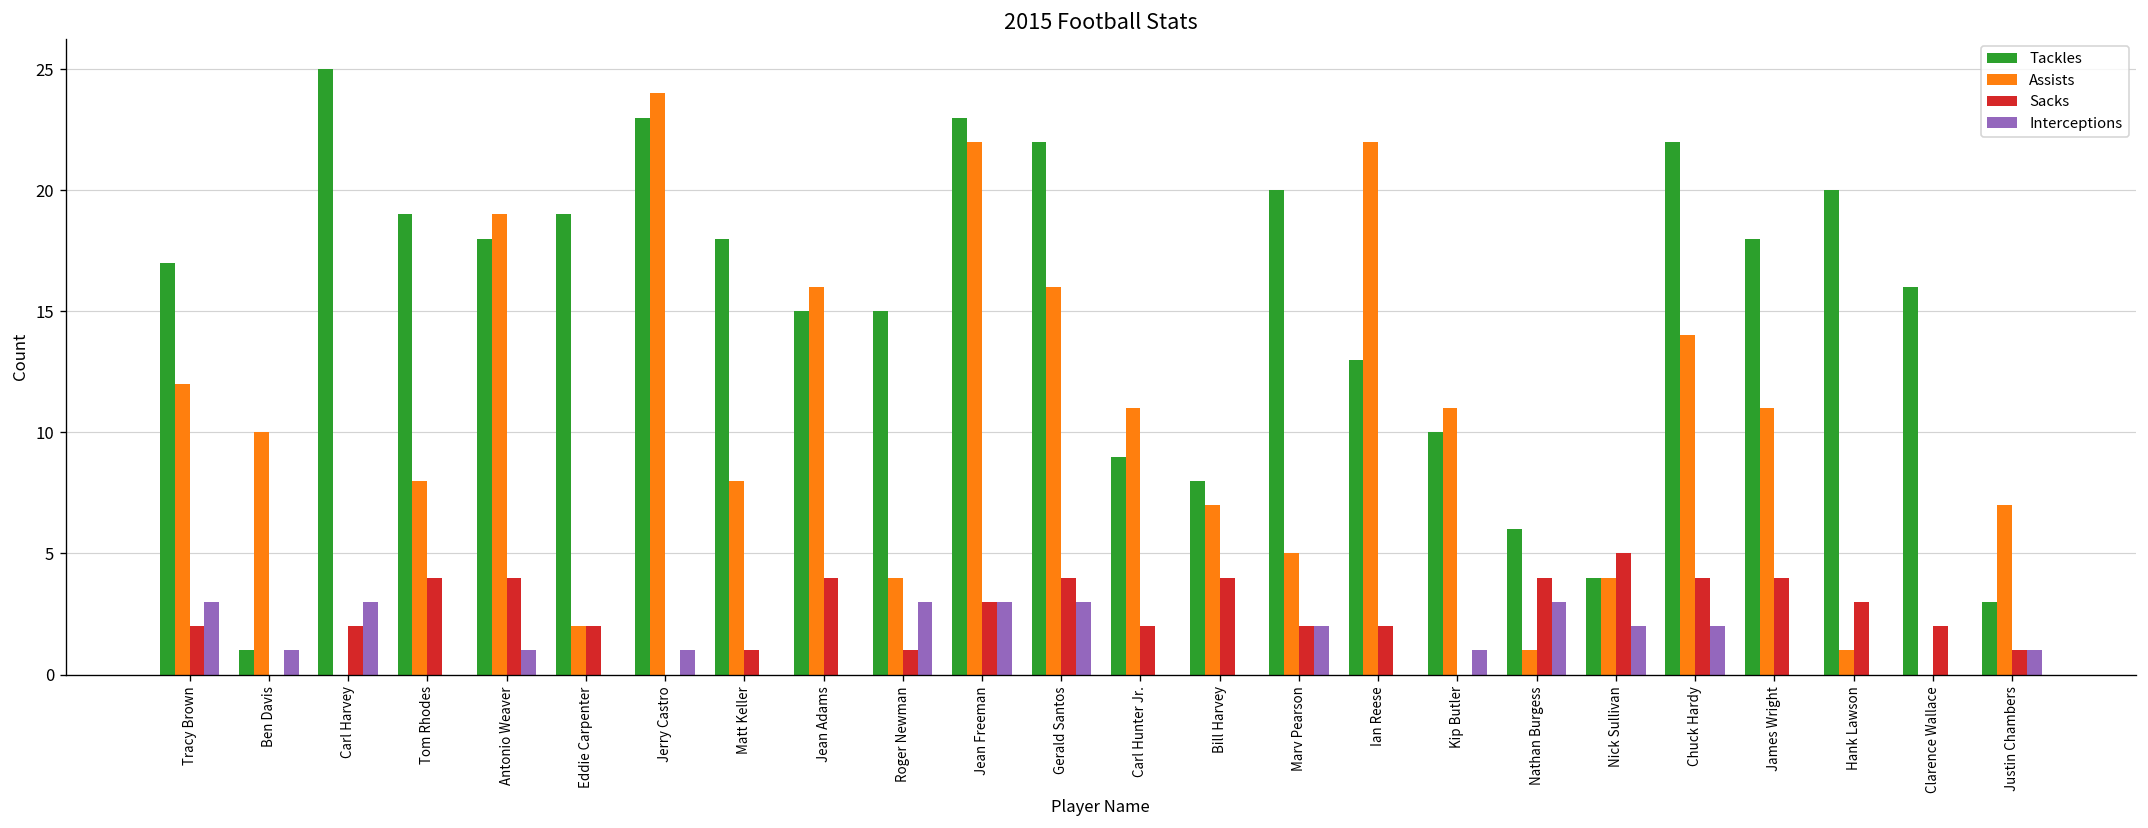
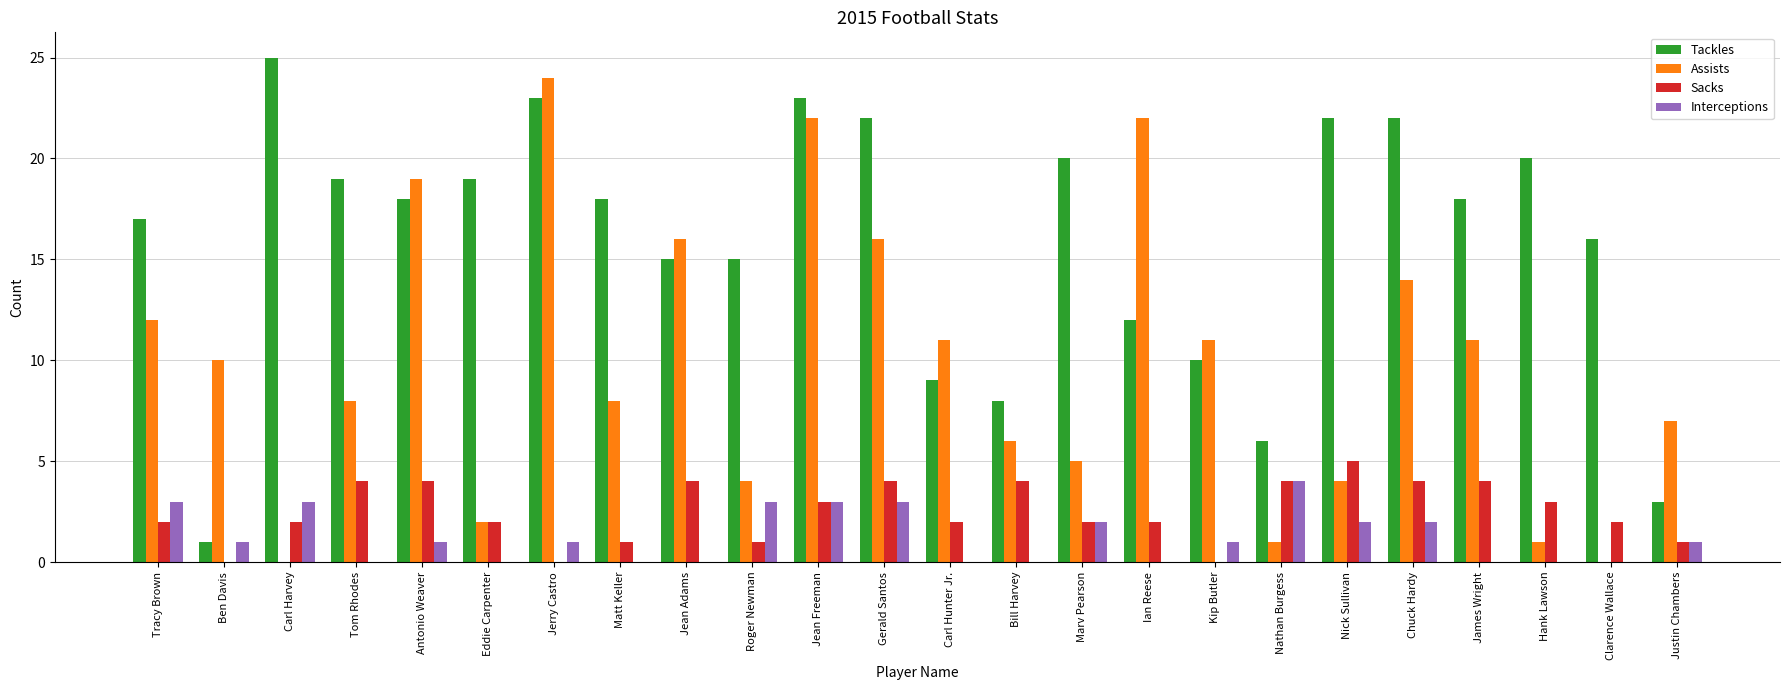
Assists, Bill Harvey: 7 -> 6
Tackles, Ian Reese: 13 -> 12
Interceptions, Nathan Burgess: 3 -> 4
Tackles, Nick Sullivan: 4 -> 22
